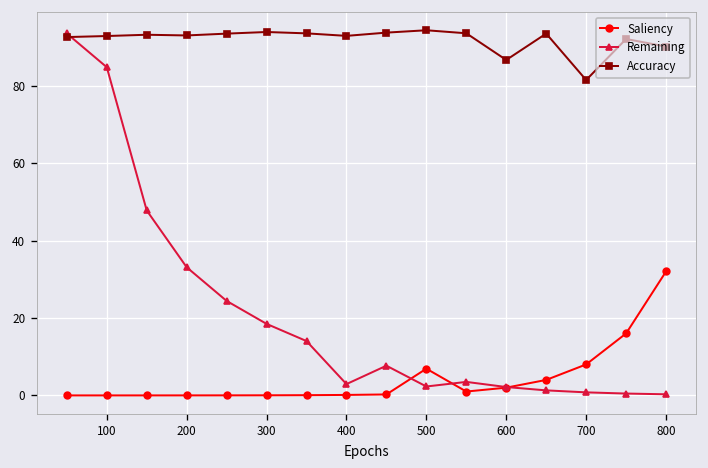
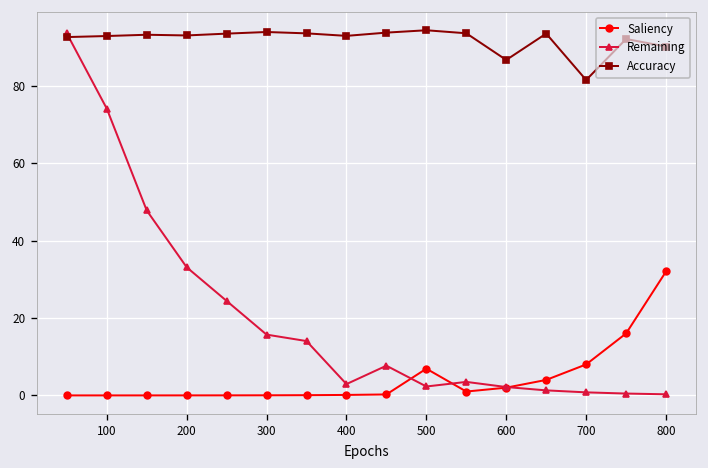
Remaining, 100: 85 -> 74
Remaining, 300: 18 -> 16
